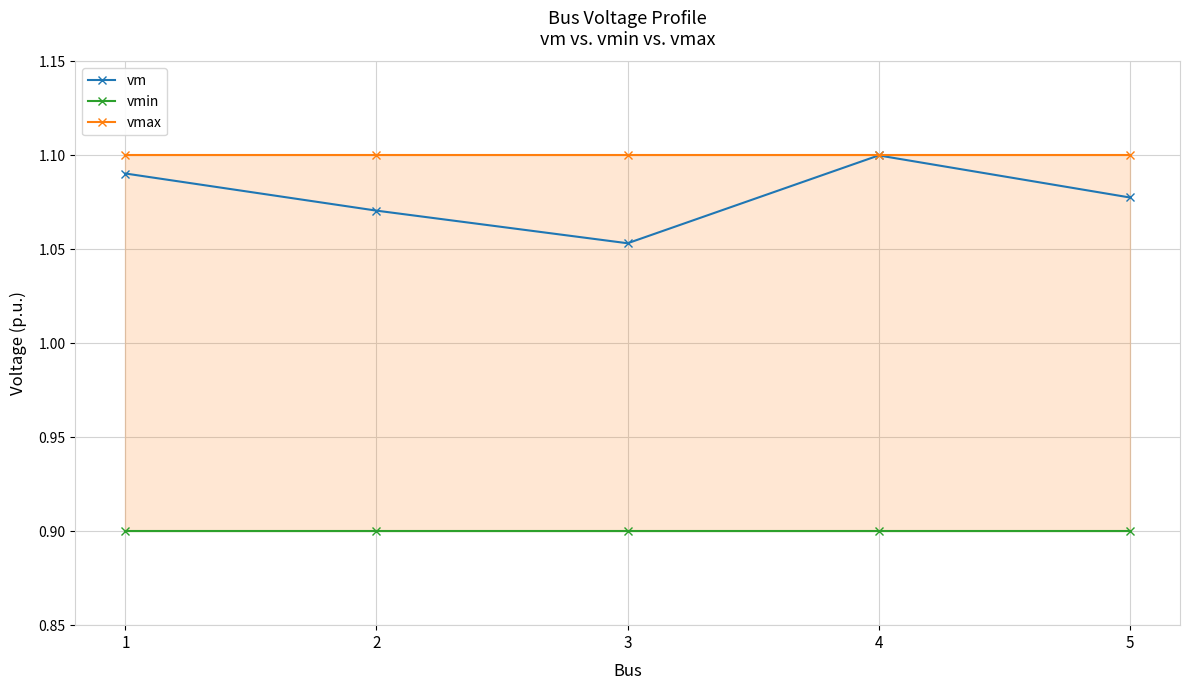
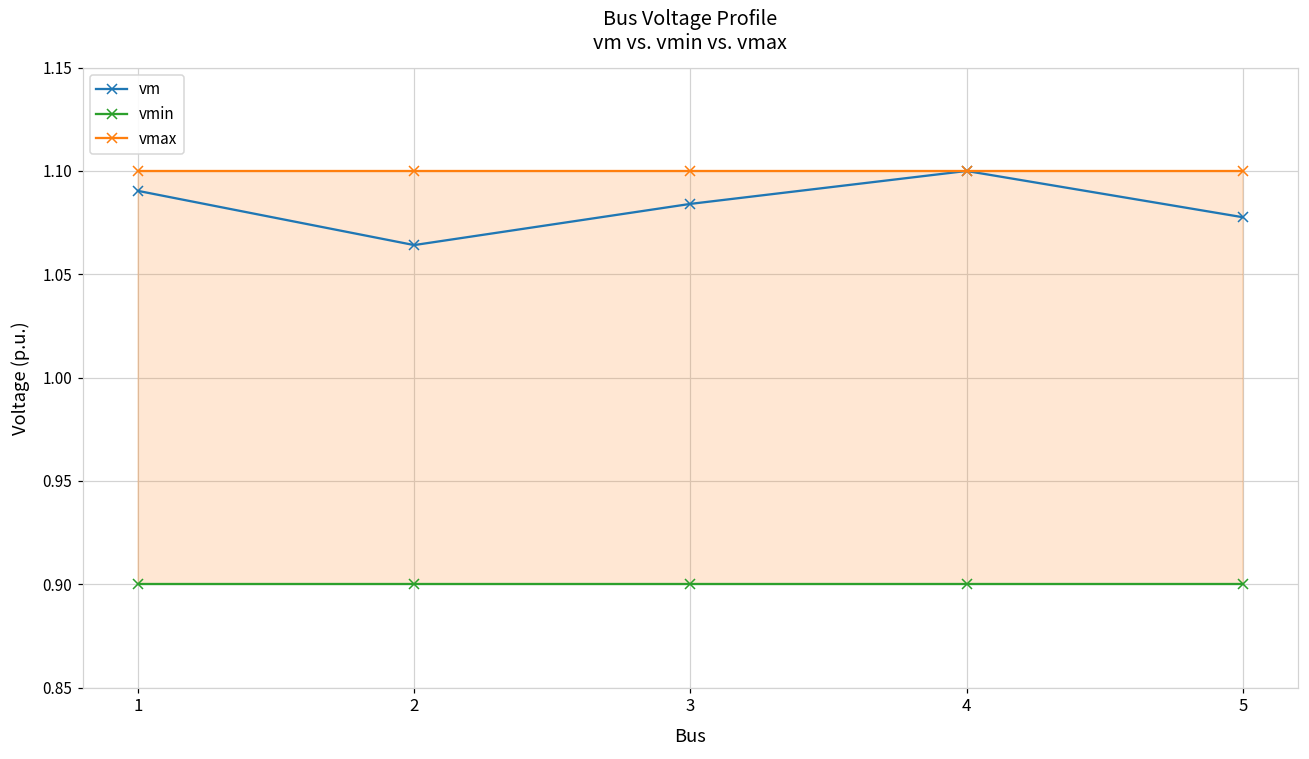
vm, 2: 1.071 -> 1.064
vm, 3: 1.053 -> 1.084
